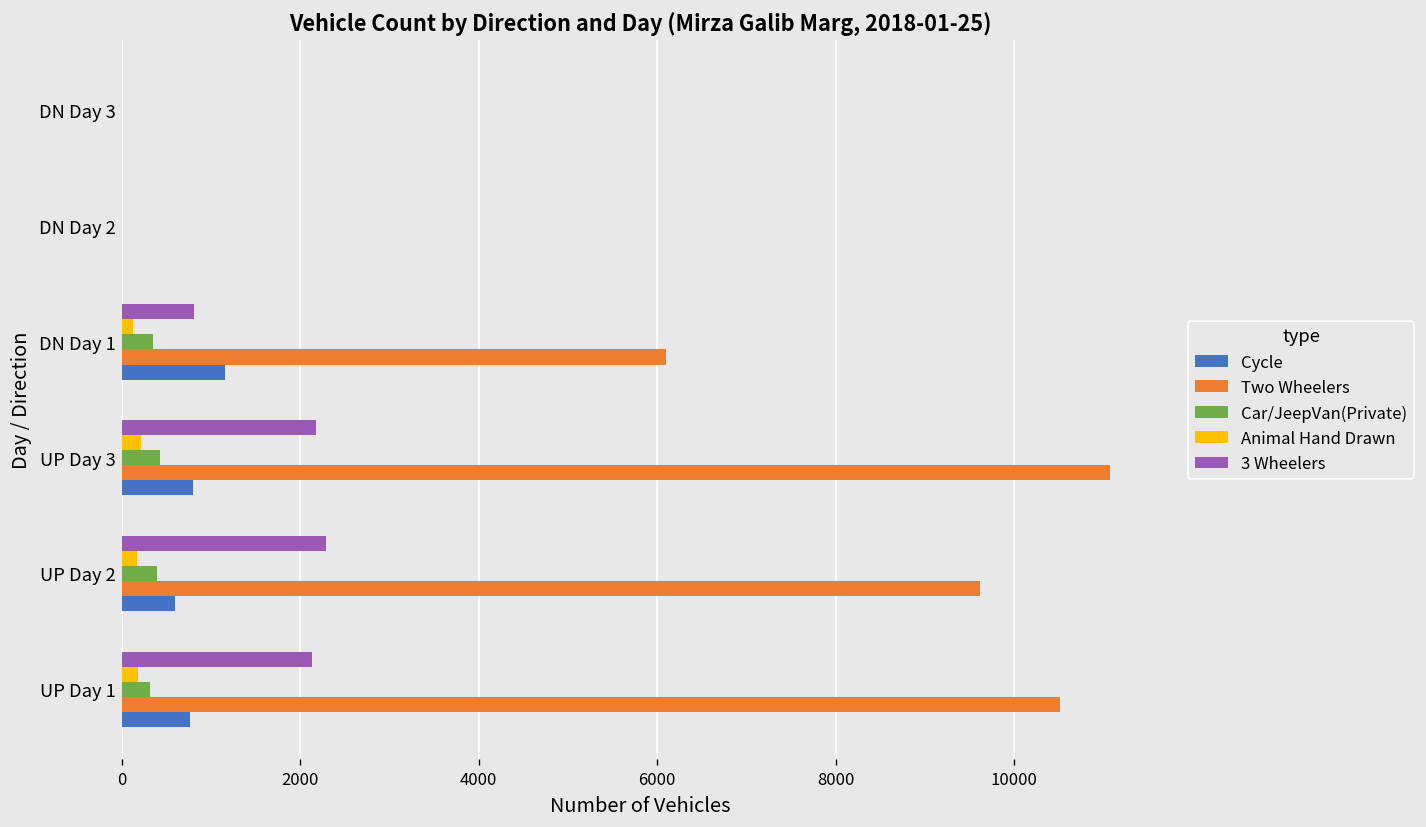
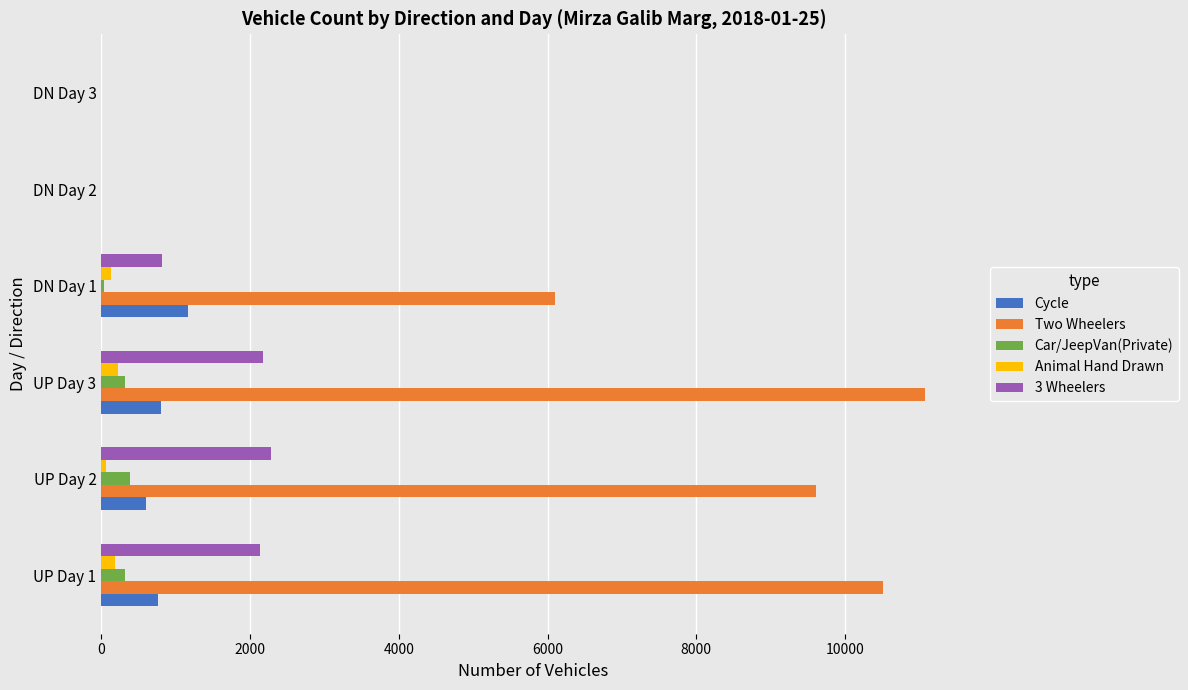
Car/JeepVan(Private), DN Day 1: 400 -> 0
Car/JeepVan(Private), UP Day 3: 400 -> 300
Animal Hand Drawn, UP Day 2: 200 -> 100
